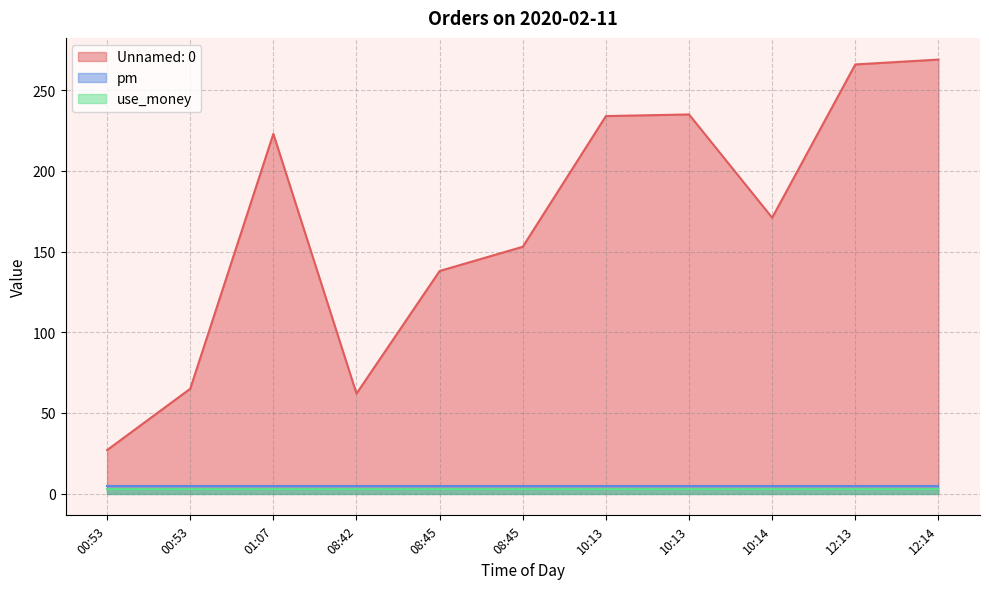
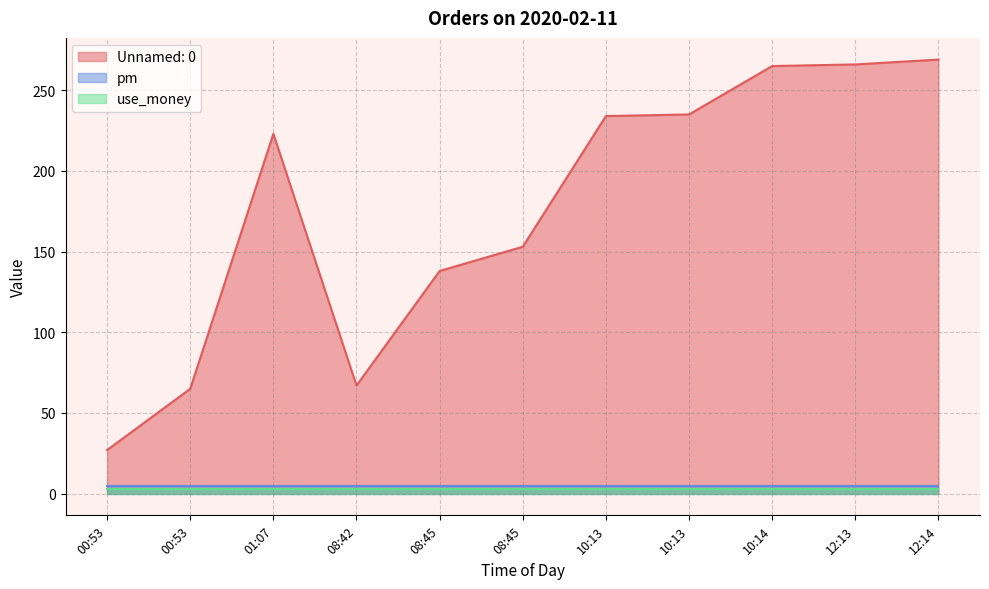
Unnamed: 0, 08:42: 62 -> 67
Unnamed: 0, 10:14: 171 -> 265
